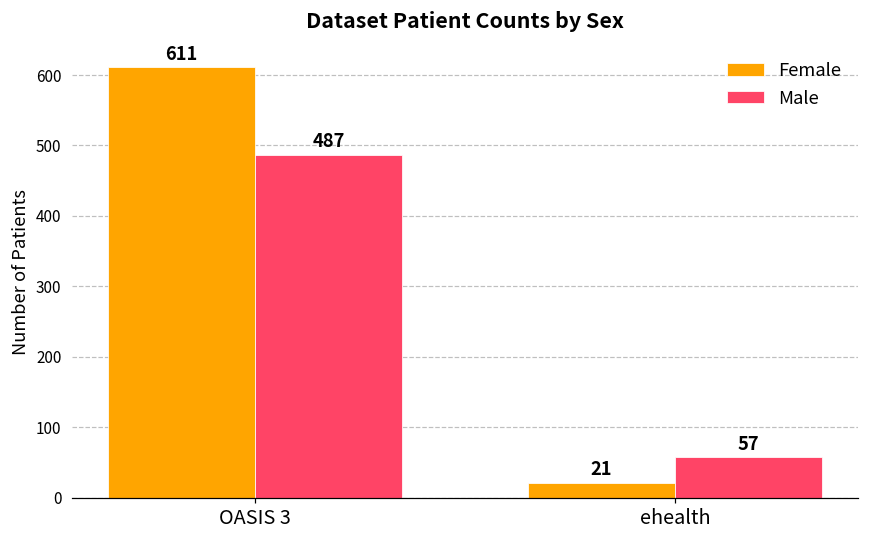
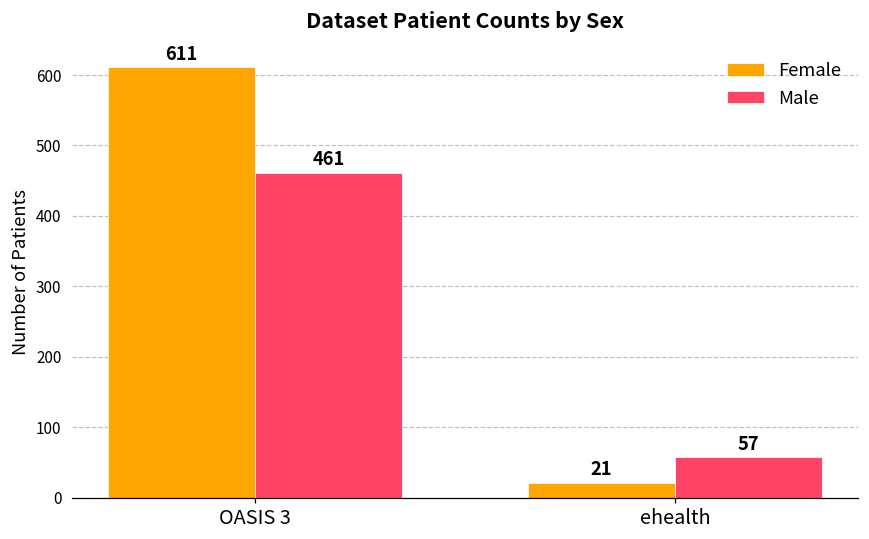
Male, OASIS 3: 487 -> 461
